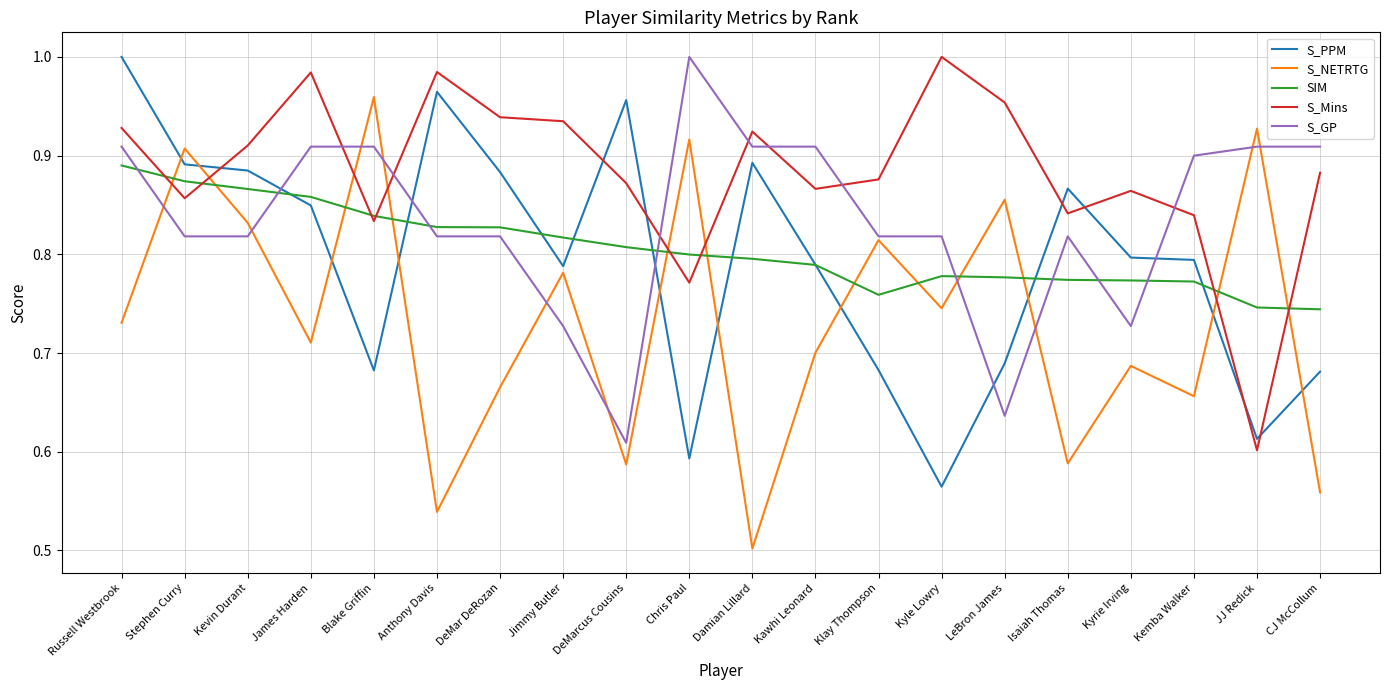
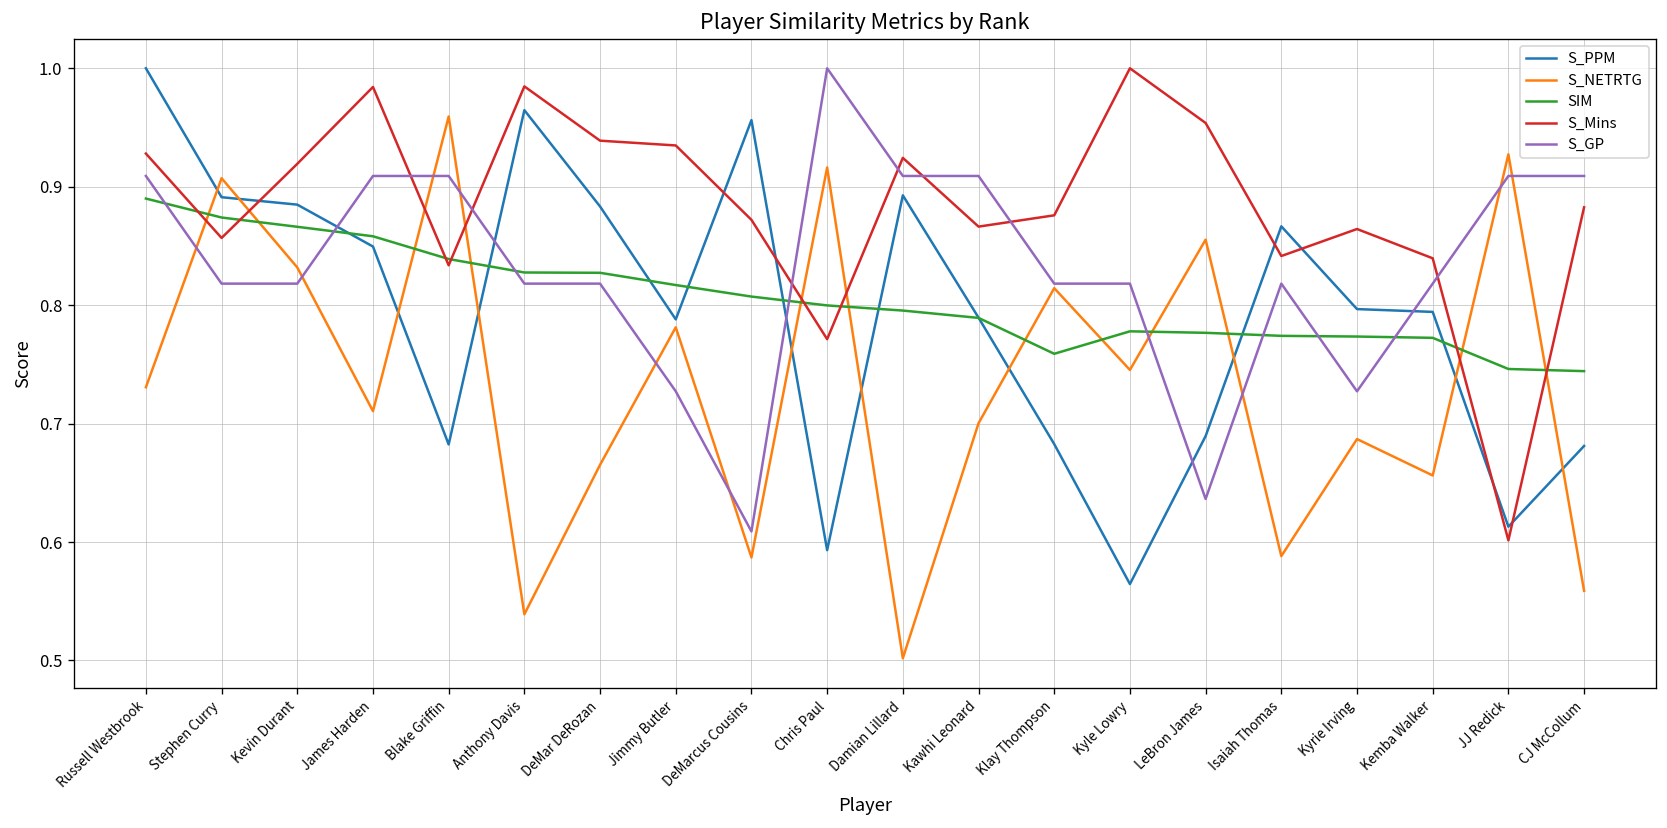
S_Mins, Kevin Durant: 0.91 -> 0.92
S_GP, Kemba Walker: 0.90 -> 0.82
